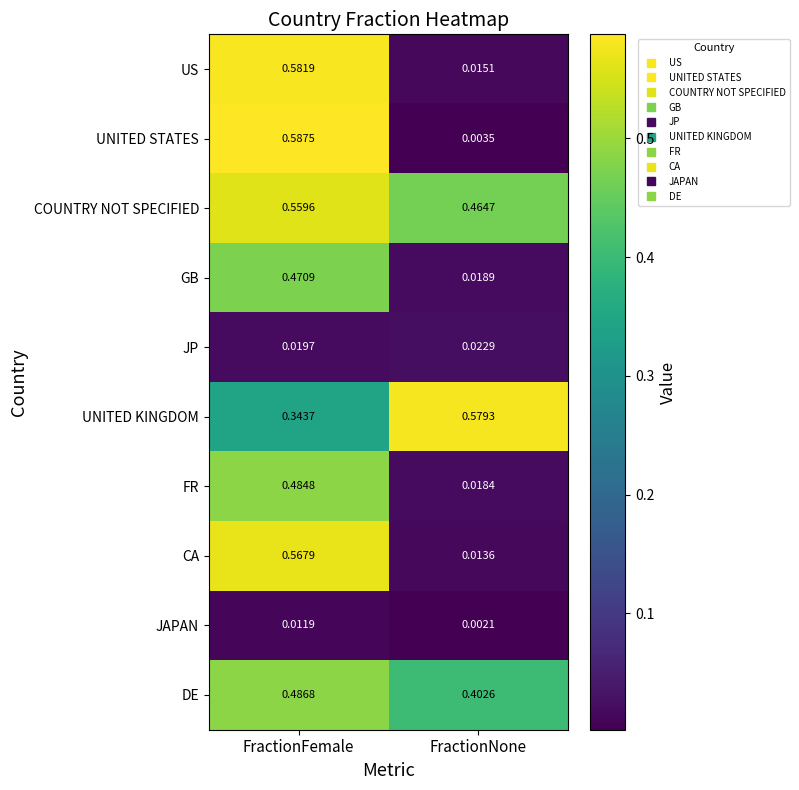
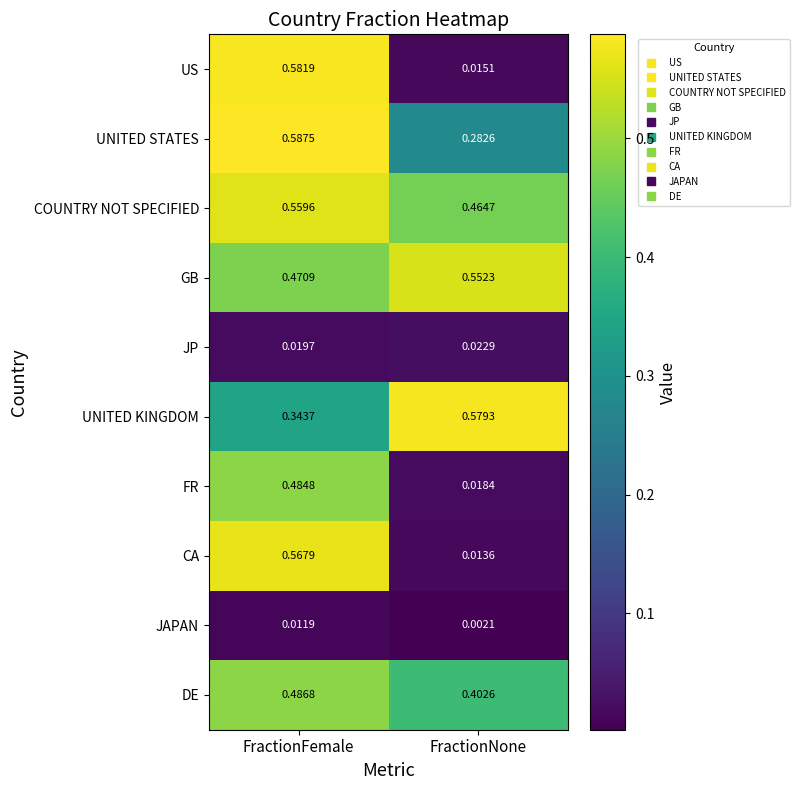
UNITED STATES, FractionNone: 0.0035 -> 0.2826
GB, FractionNone: 0.0189 -> 0.5523
